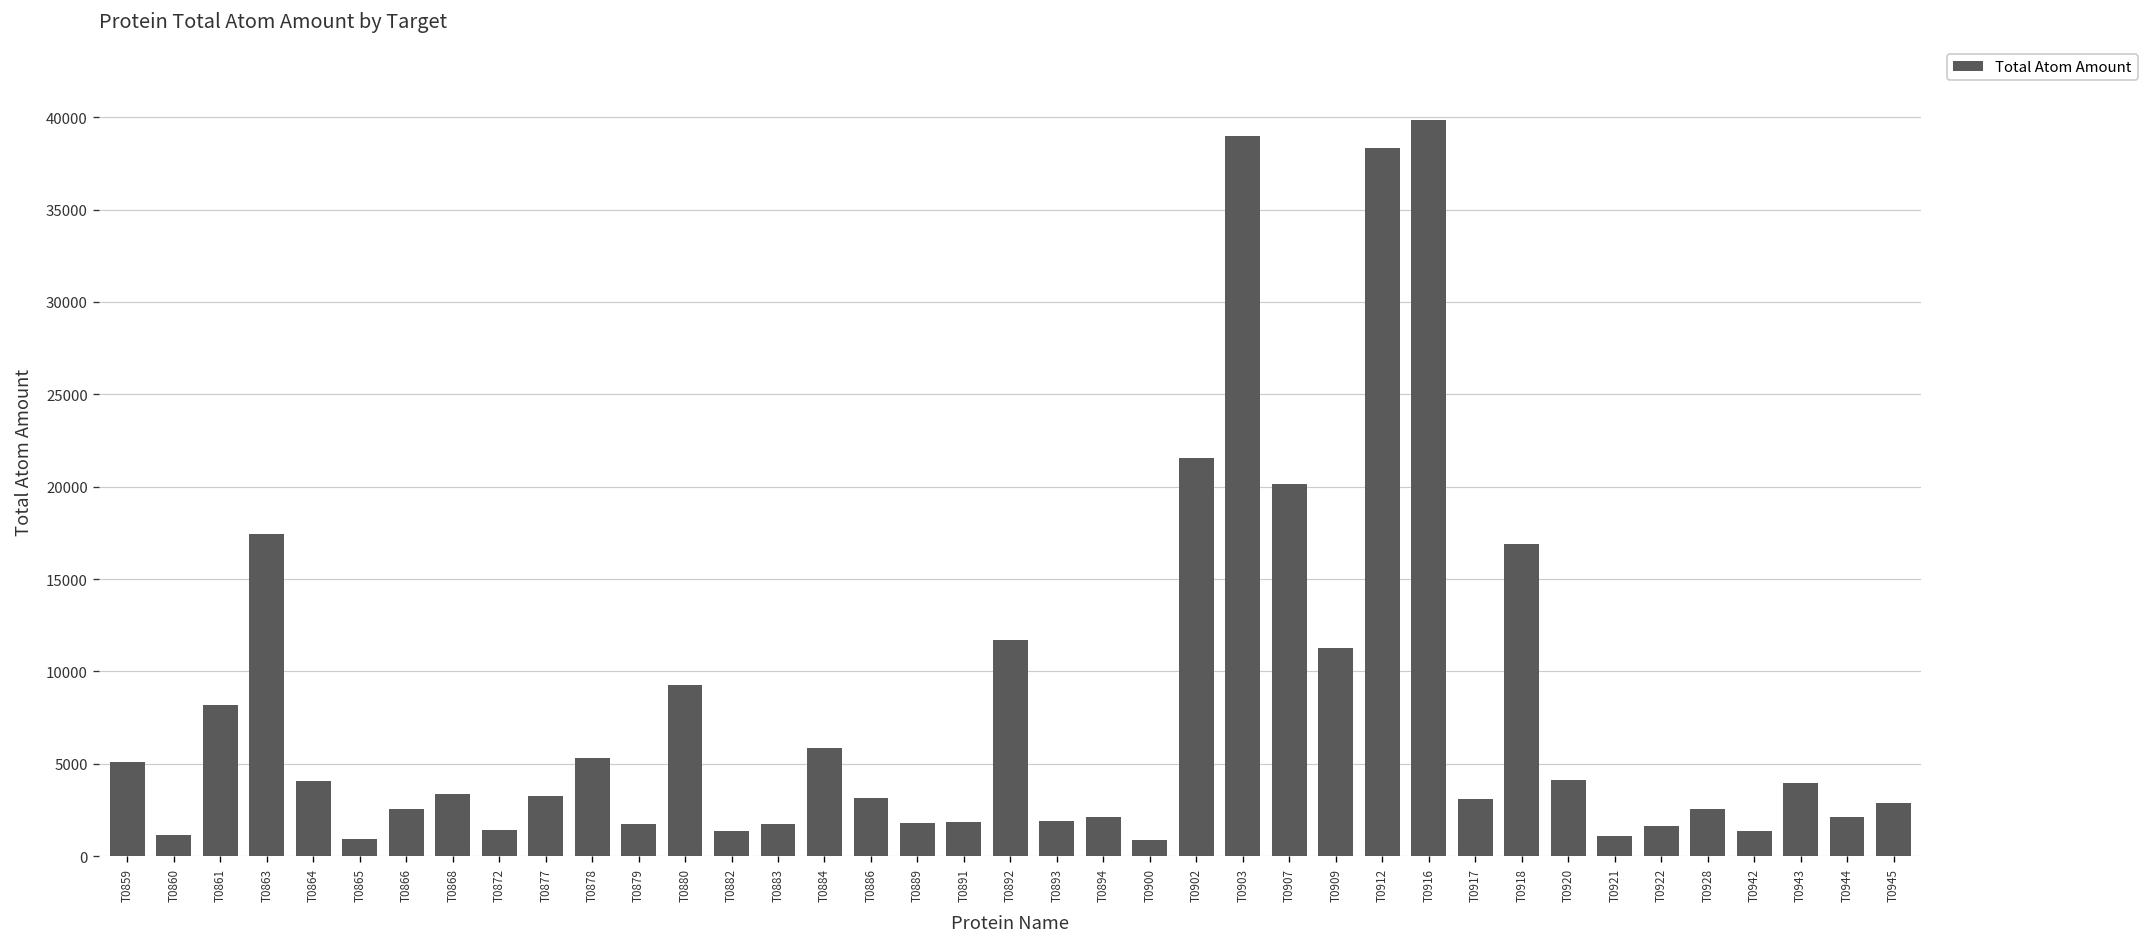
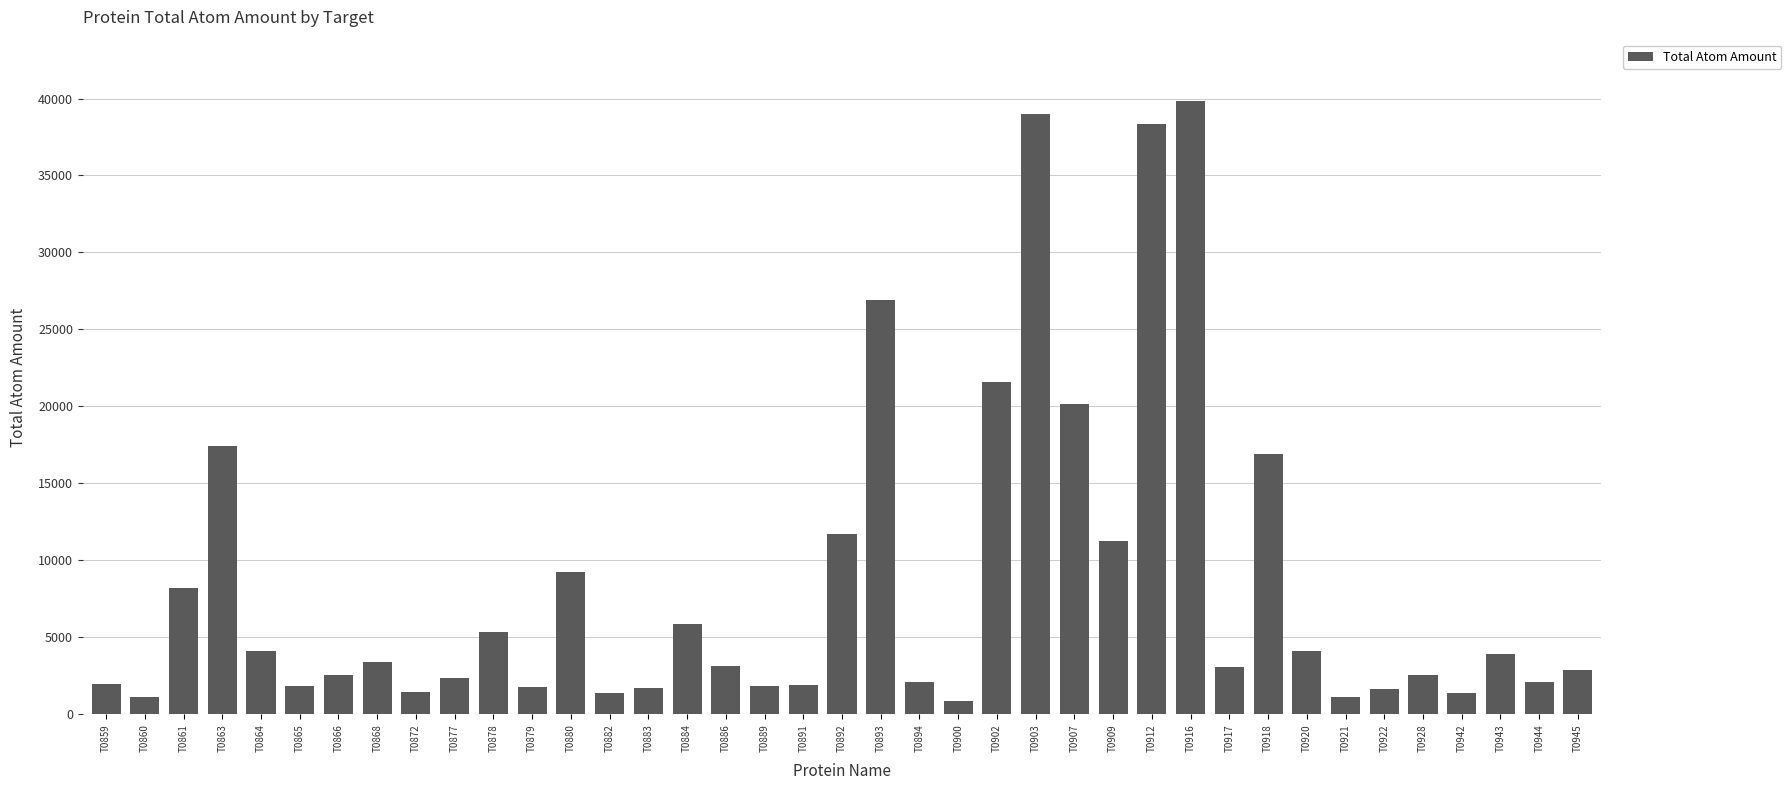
T0859: 5100 -> 2000
T0865: 900 -> 1800
T0877: 3200 -> 2400
T0893: 1900 -> 26900
